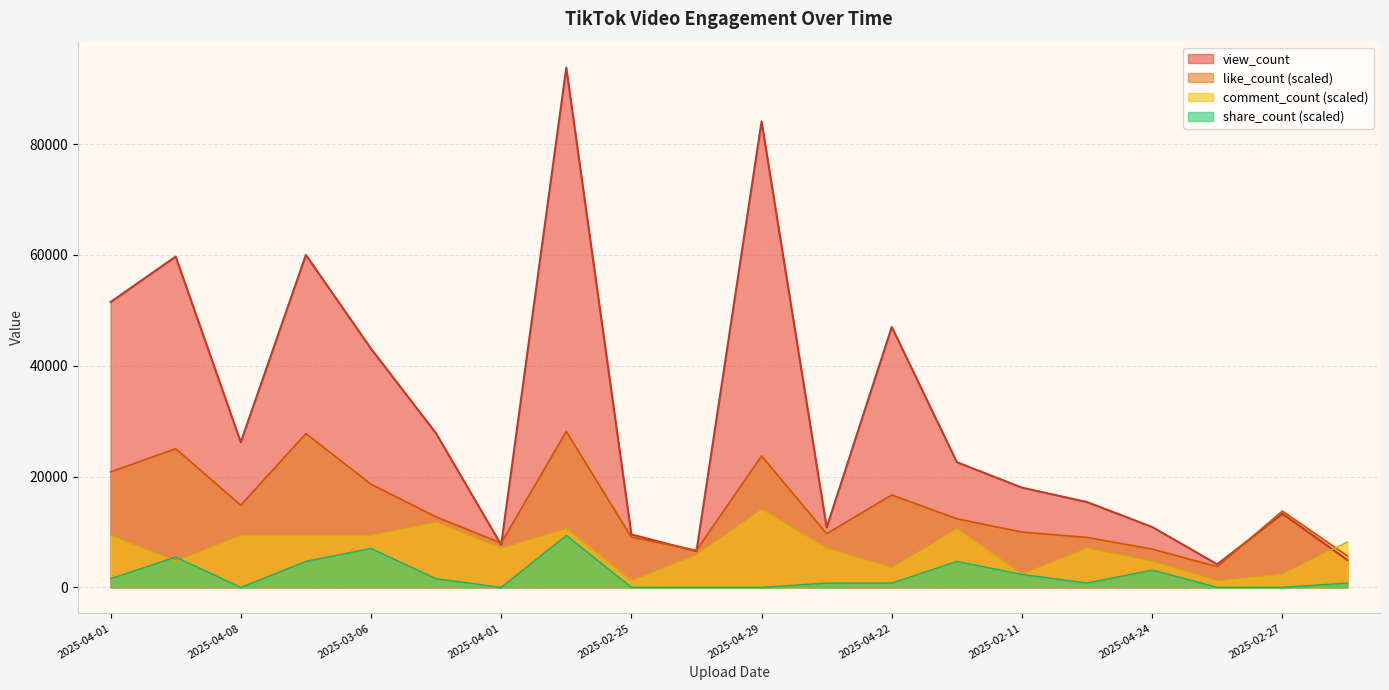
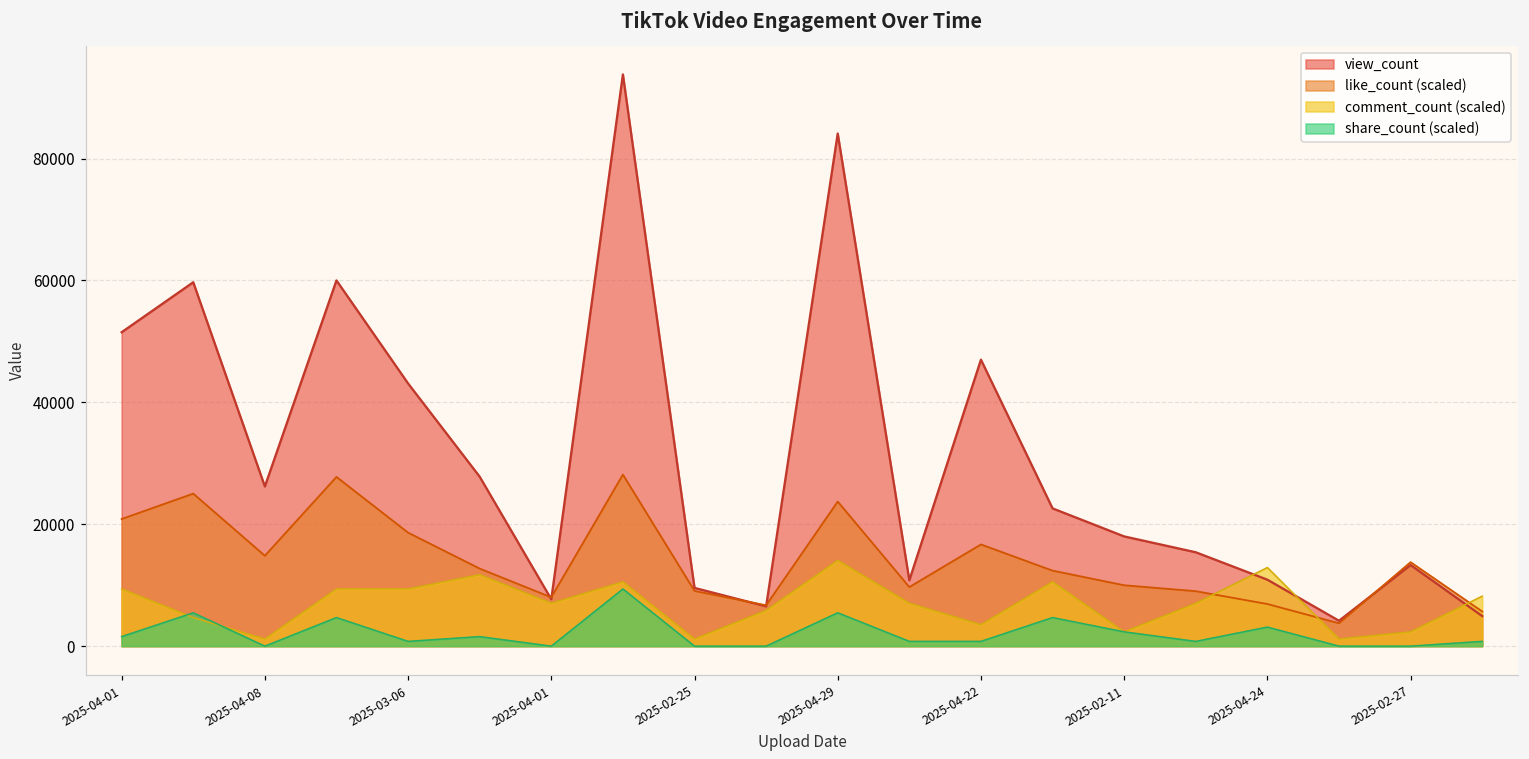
comment_count (scaled), 2025-04-08: 9000 -> 1000
share_count (scaled), 2025-03-06: 7000 -> 1000
share_count (scaled), 2025-04-29: 0 -> 5000
comment_count (scaled), 2025-04-24: 5000 -> 13000
